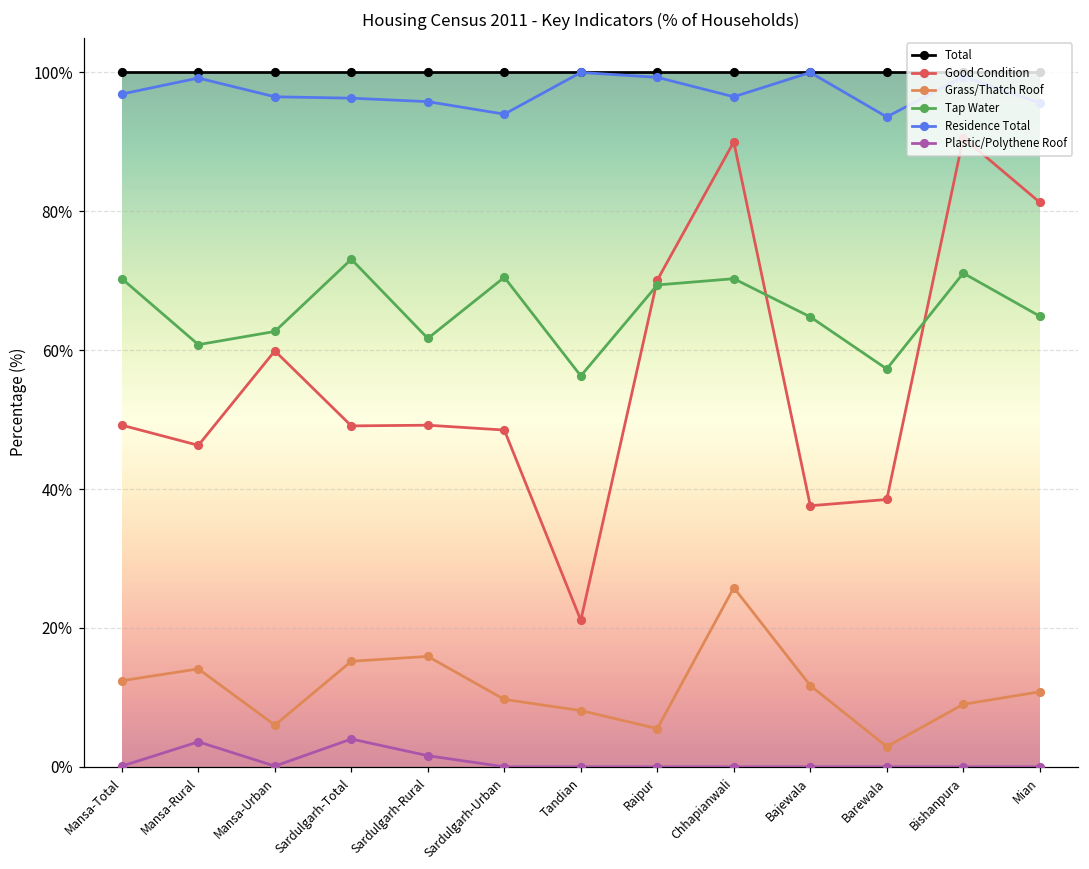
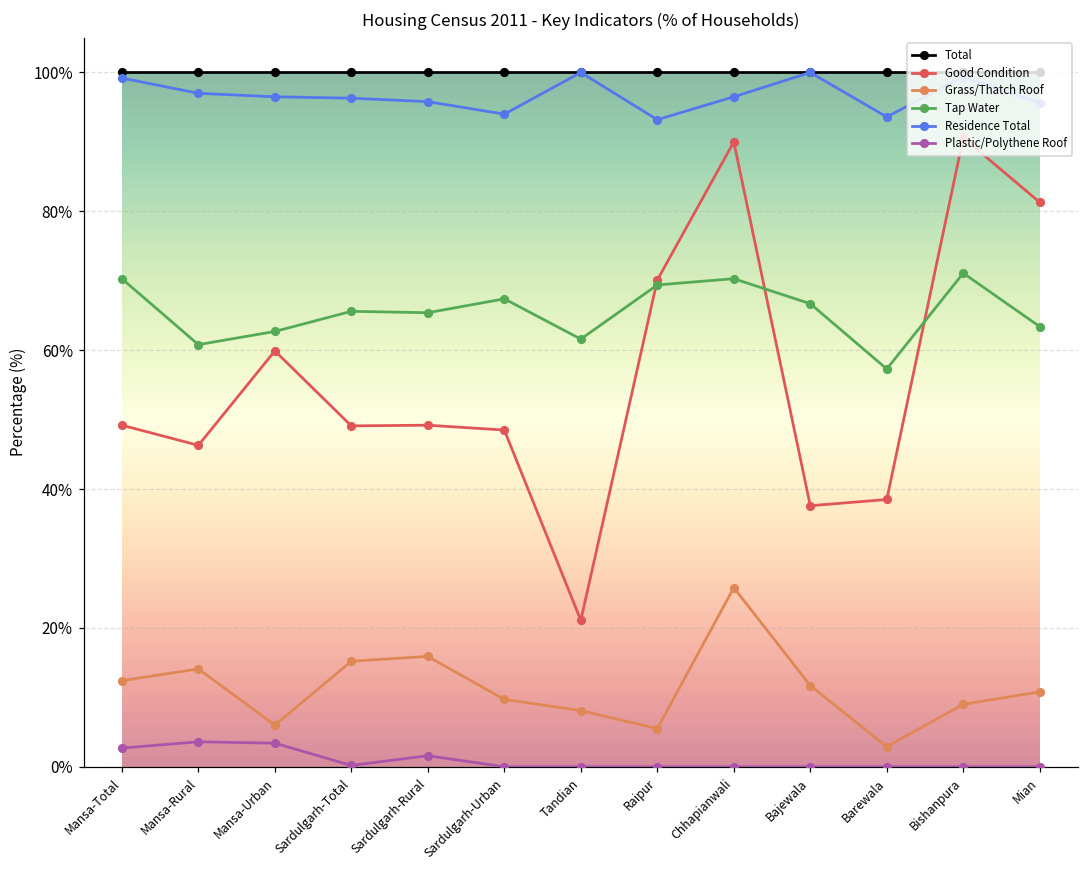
Residence Total, Mansa-Total: 97% -> 99%
Plastic/Polythene Roof, Mansa-Total: 0% -> 3%
Residence Total, Mansa-Rural: 99% -> 97%
Plastic/Polythene Roof, Mansa-Urban: 0% -> 3%
Tap Water, Sardulgarh-Total: 73% -> 66%
Plastic/Polythene Roof, Sardulgarh-Total: 4% -> 0%
Tap Water, Sardulgarh-Rural: 62% -> 65%
Tap Water, Sardulgarh-Urban: 71% -> 67%
Tap Water, Tandian: 56% -> 62%
Residence Total, Raipur: 99% -> 93%
Tap Water, Bajewala: 65% -> 67%
Tap Water, Mian: 65% -> 63%
